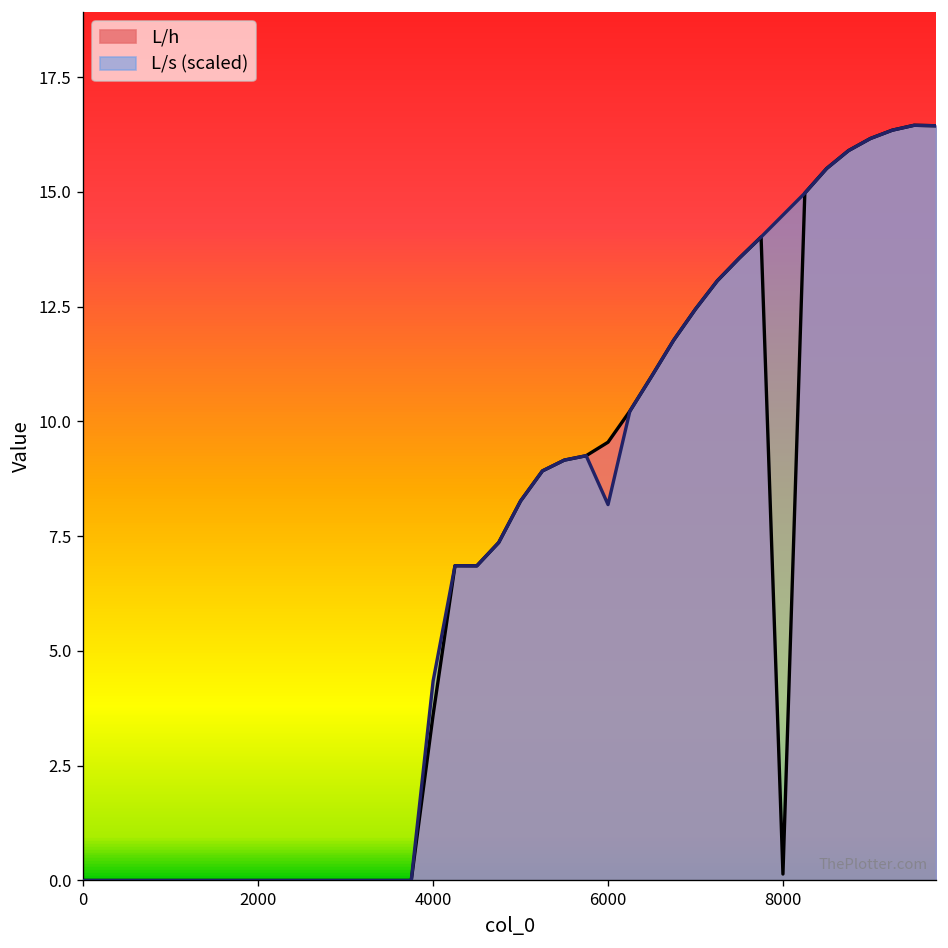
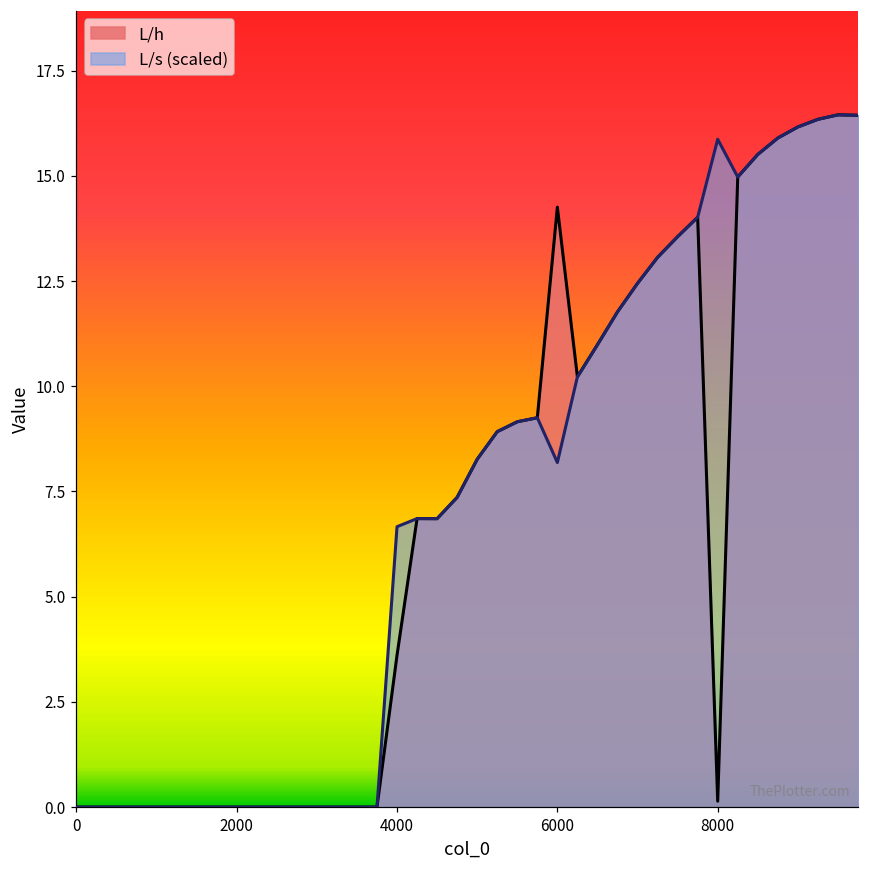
L/s (scaled), 4000: 4.3 -> 6.7
L/h, 6000: 9.5 -> 14.3
L/s (scaled), 8000: 14.5 -> 15.9
